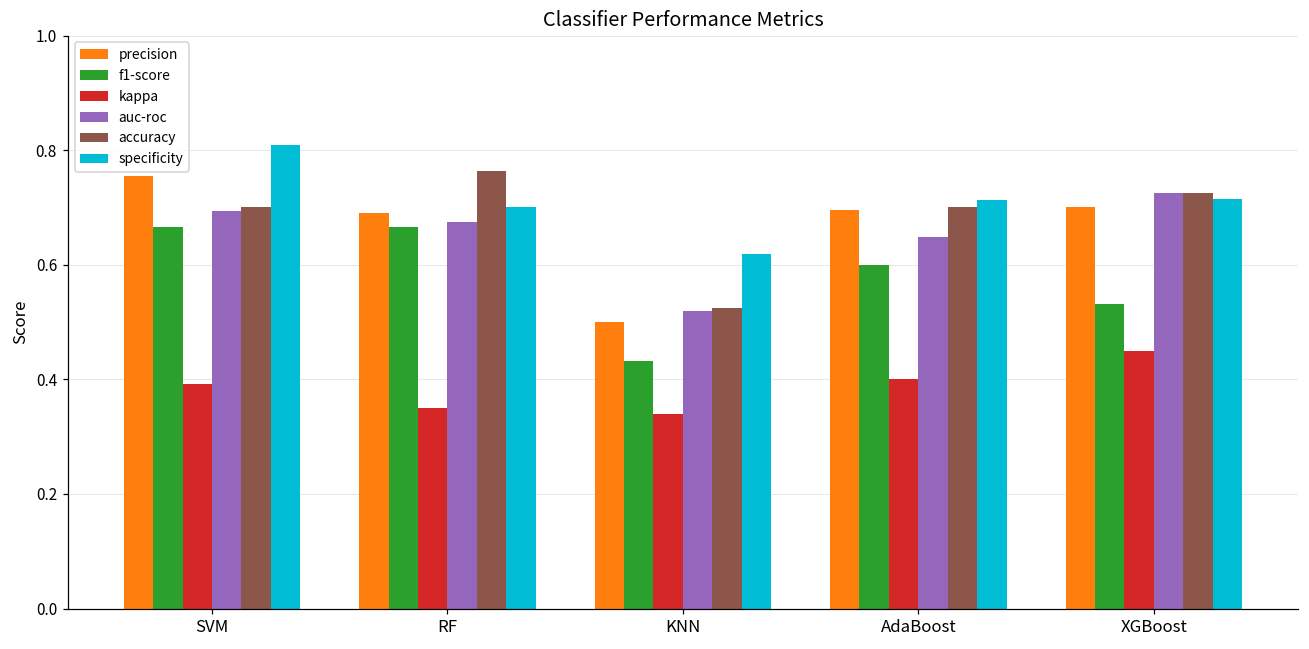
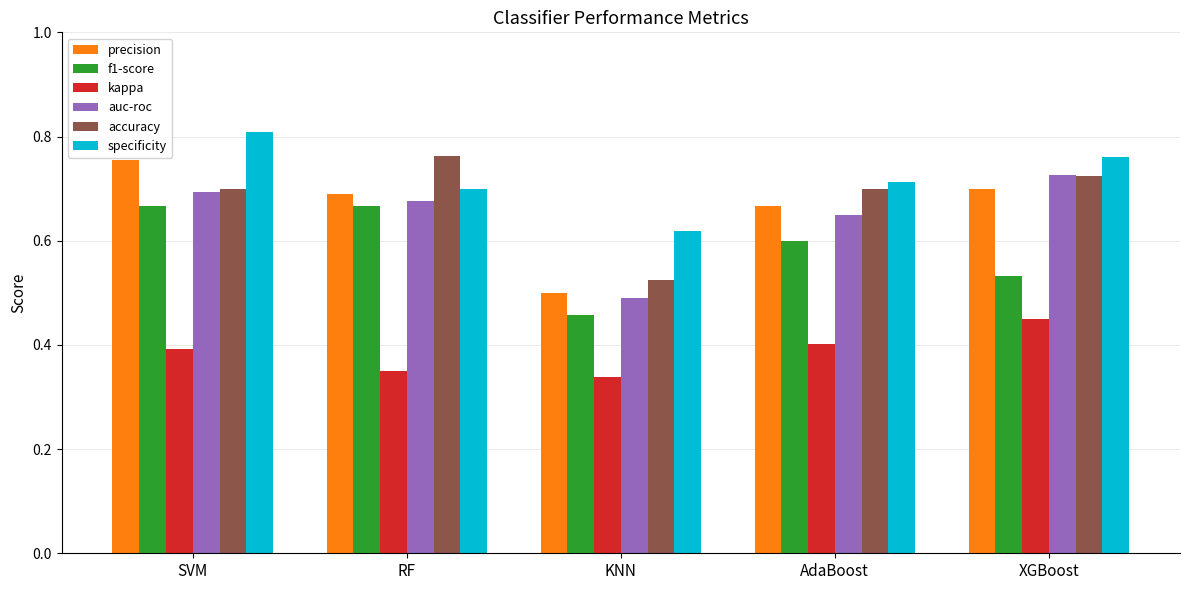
f1-score, KNN: 0.43 -> 0.46
auc-roc, KNN: 0.52 -> 0.49
precision, AdaBoost: 0.69 -> 0.67
specificity, XGBoost: 0.71 -> 0.76
